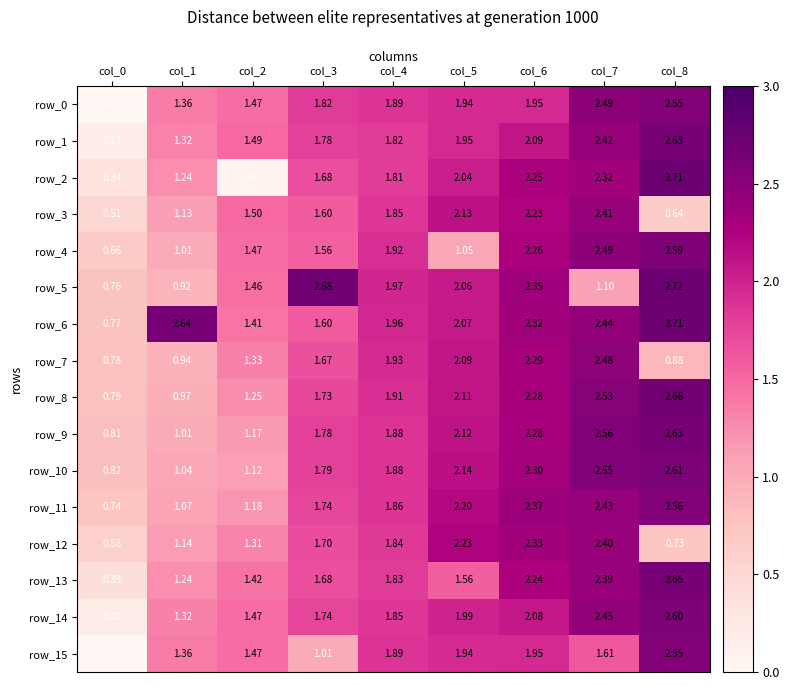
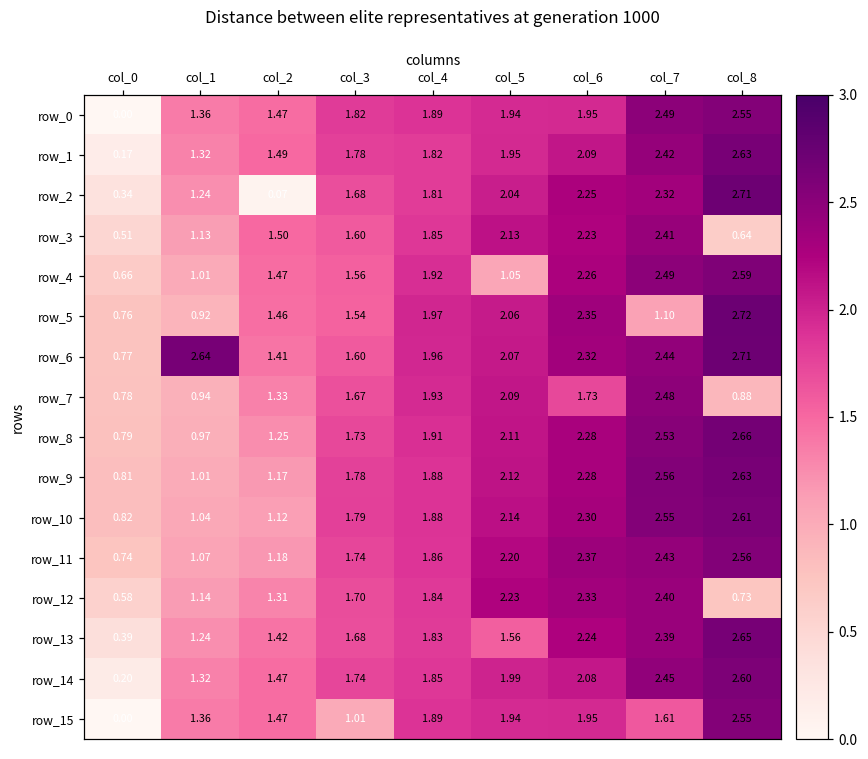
row_5, col_3: 2.68 -> 1.54
row_7, col_6: 2.29 -> 1.73
